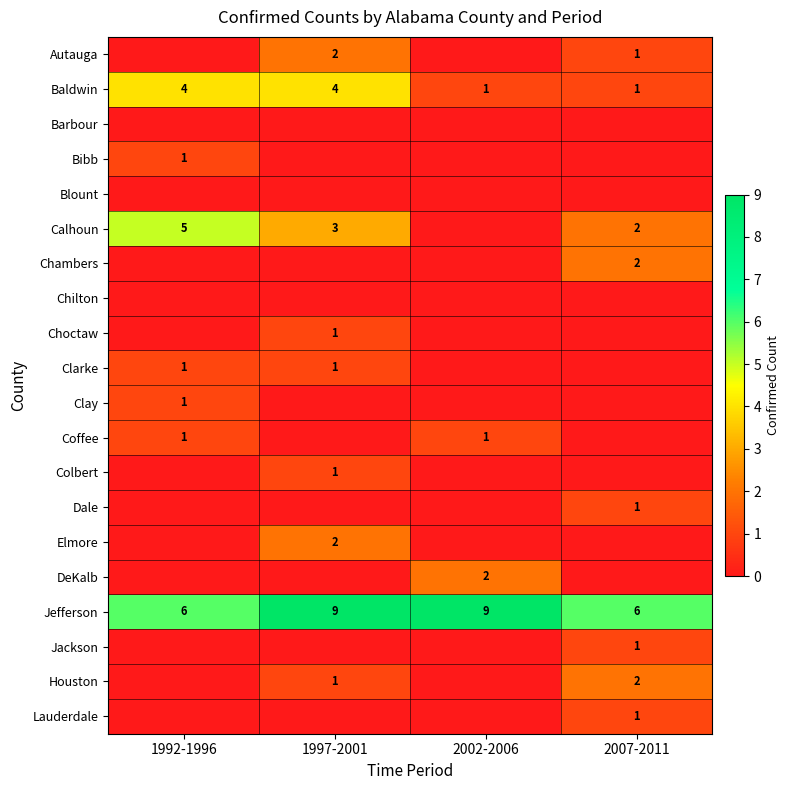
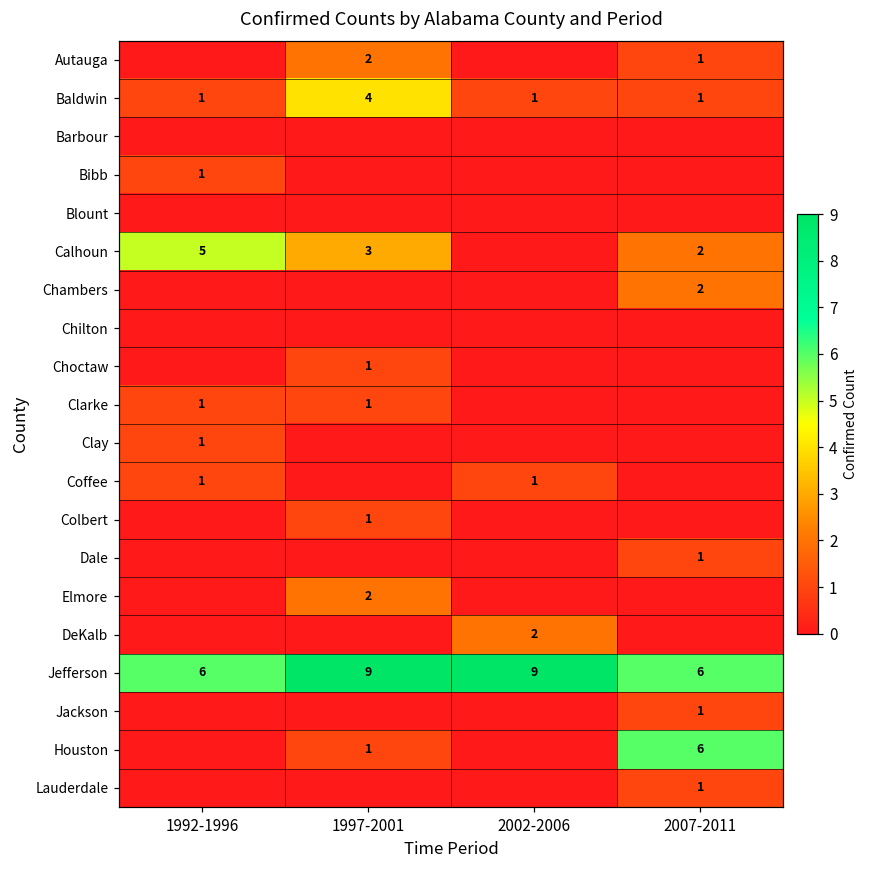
Baldwin, 1992-1996: 4 -> 1
Houston, 2007-2011: 2 -> 6
